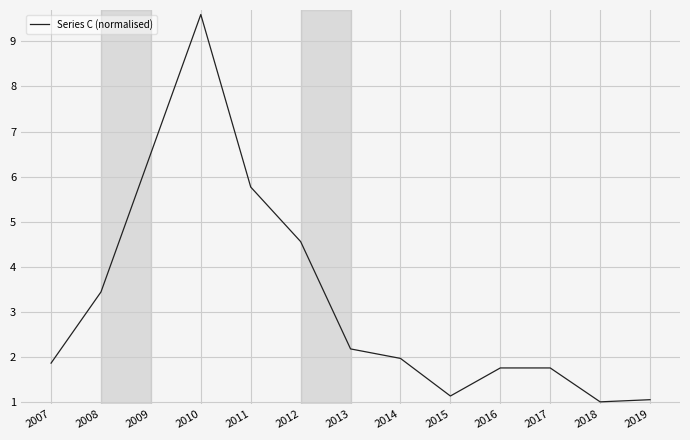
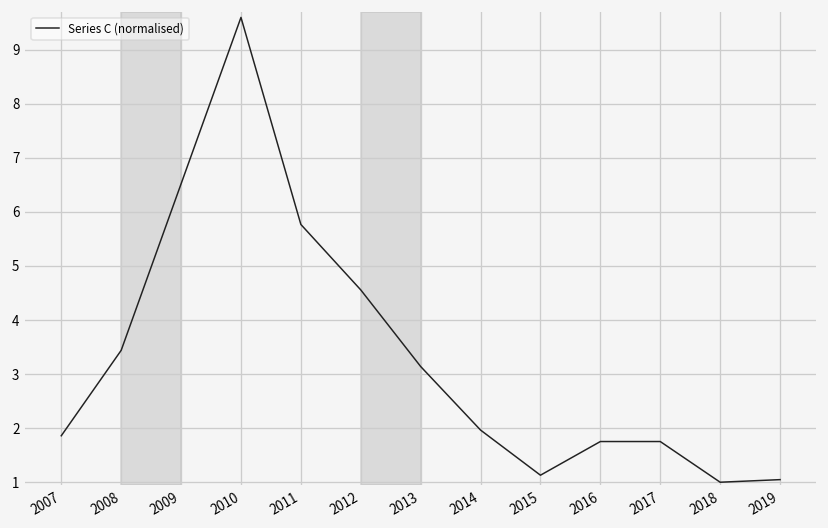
2013: 2.2 -> 3.1
